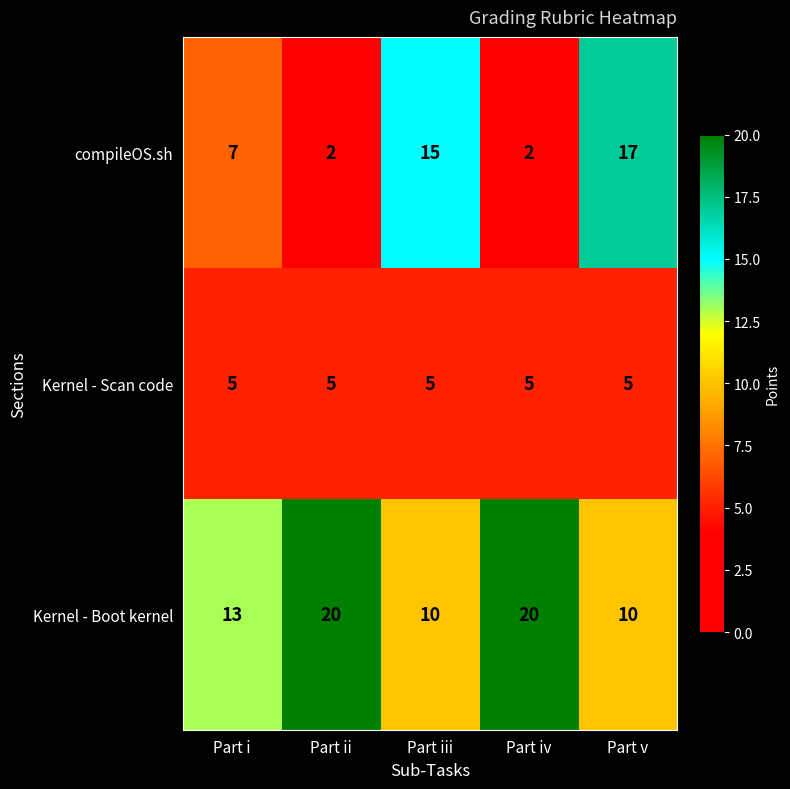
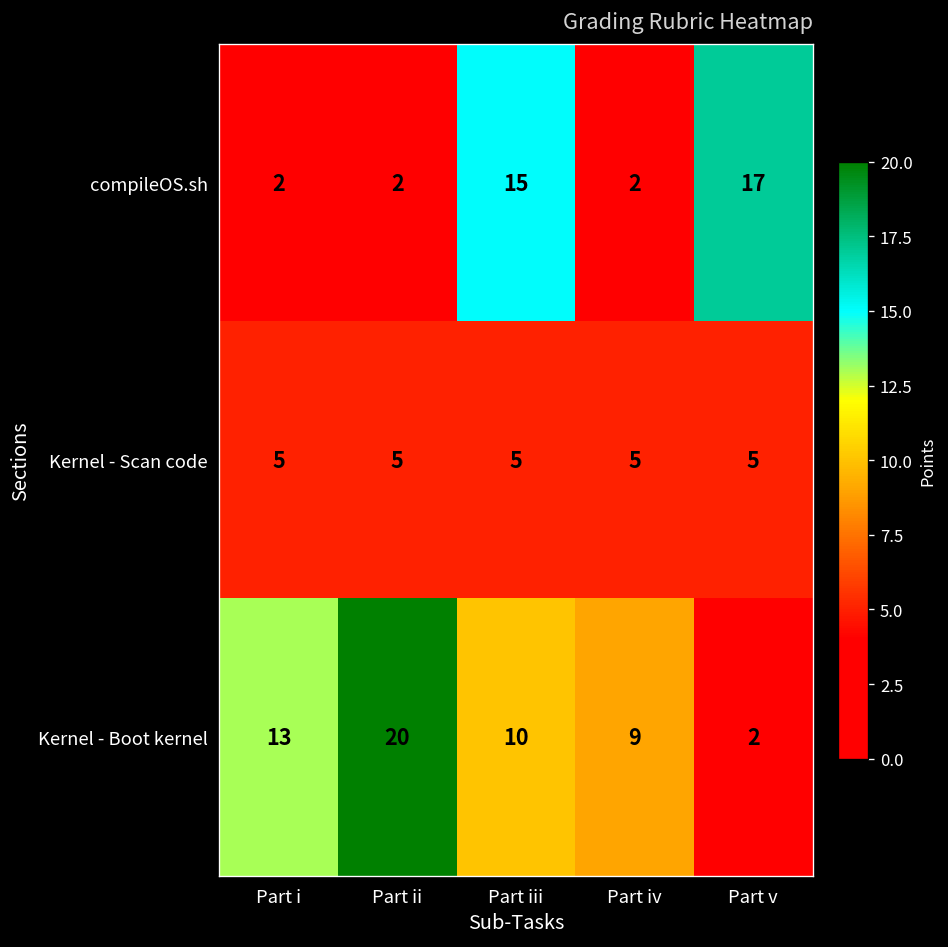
compileOS.sh, Part i: 7 -> 2
Kernel - Boot kernel, Part iv: 20 -> 9
Kernel - Boot kernel, Part v: 10 -> 2
